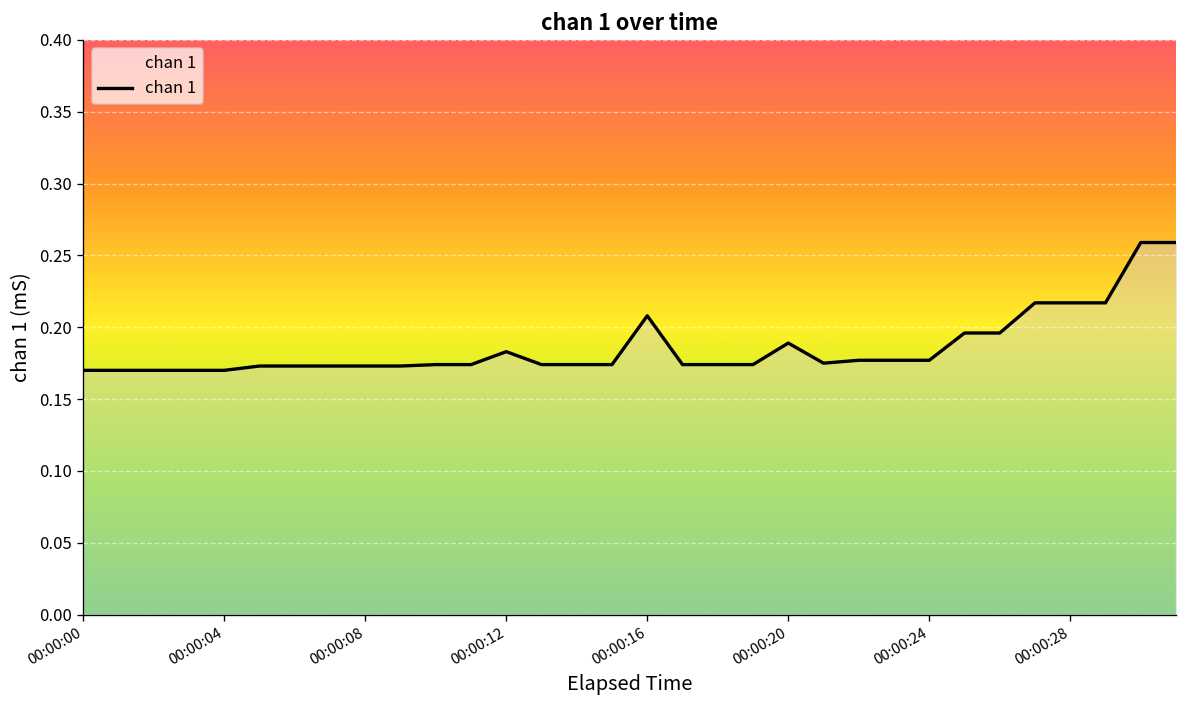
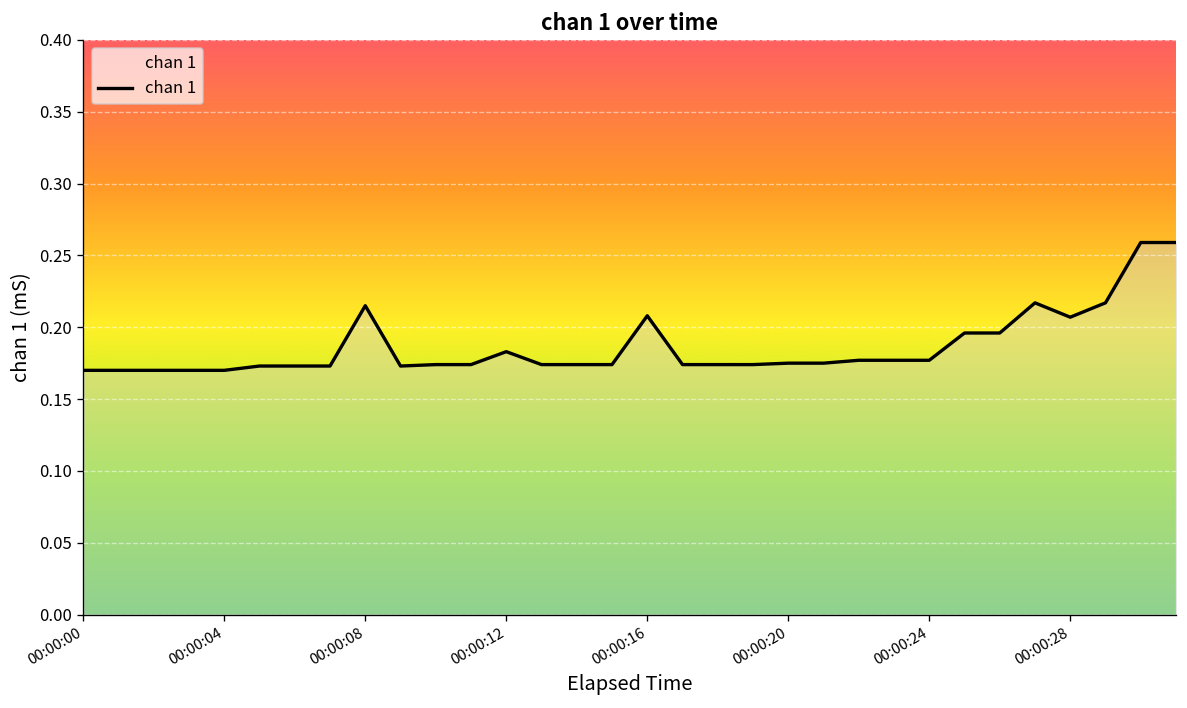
00:00:08: 0.173 -> 0.215
00:00:20: 0.189 -> 0.175
00:00:28: 0.217 -> 0.207
